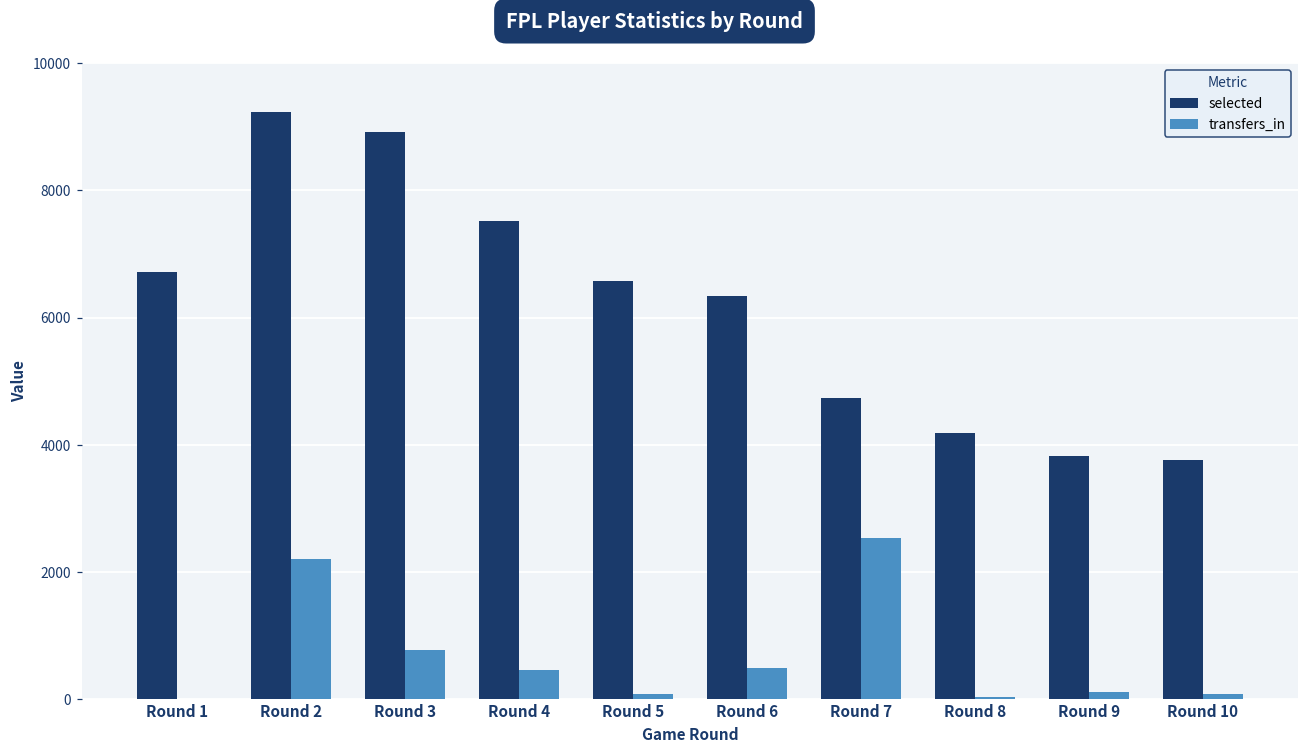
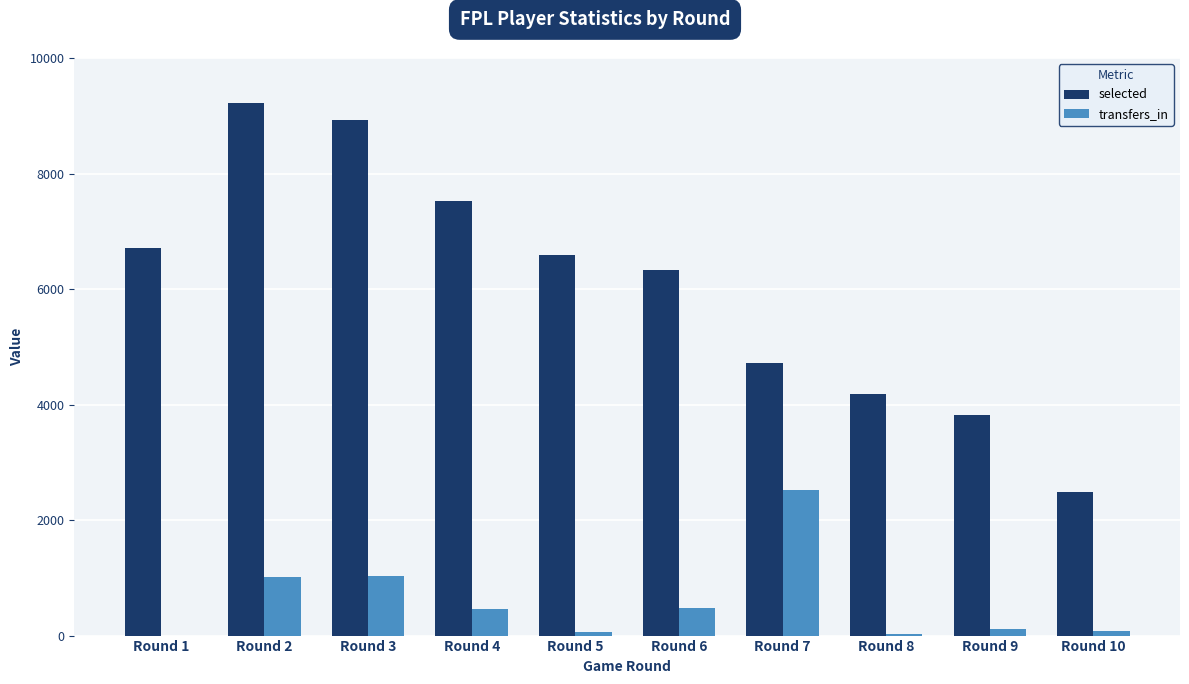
transfers_in, Round 2: 2200 -> 1000
transfers_in, Round 3: 800 -> 1000
selected, Round 10: 3800 -> 2500
